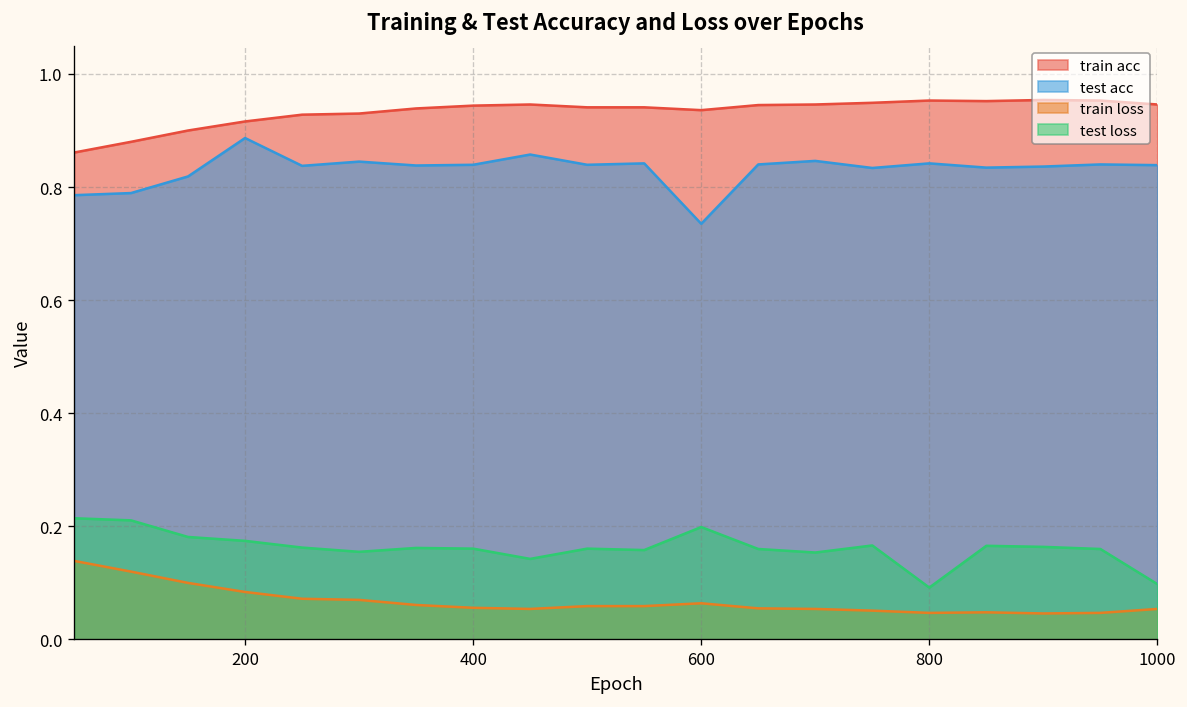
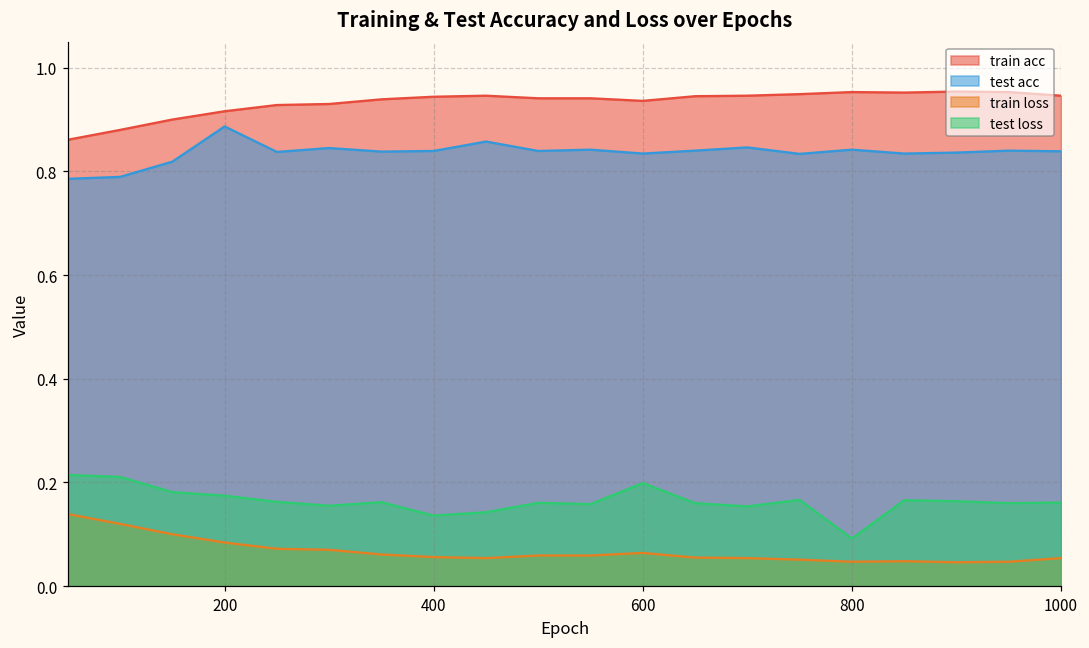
test loss, 400: 0.16 -> 0.14
test acc, 600: 0.74 -> 0.83
test loss, 1000: 0.10 -> 0.16
